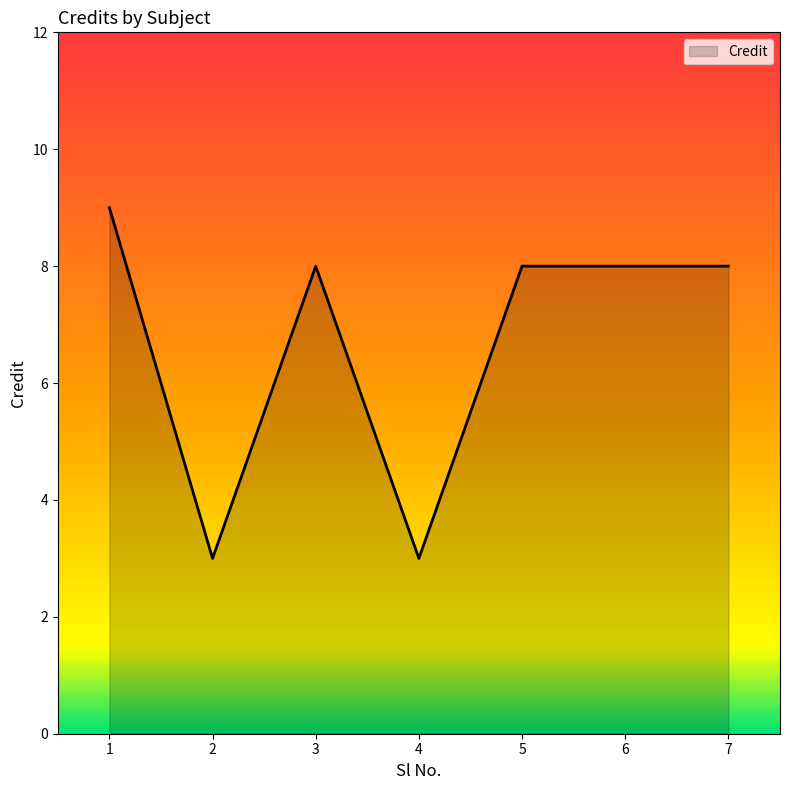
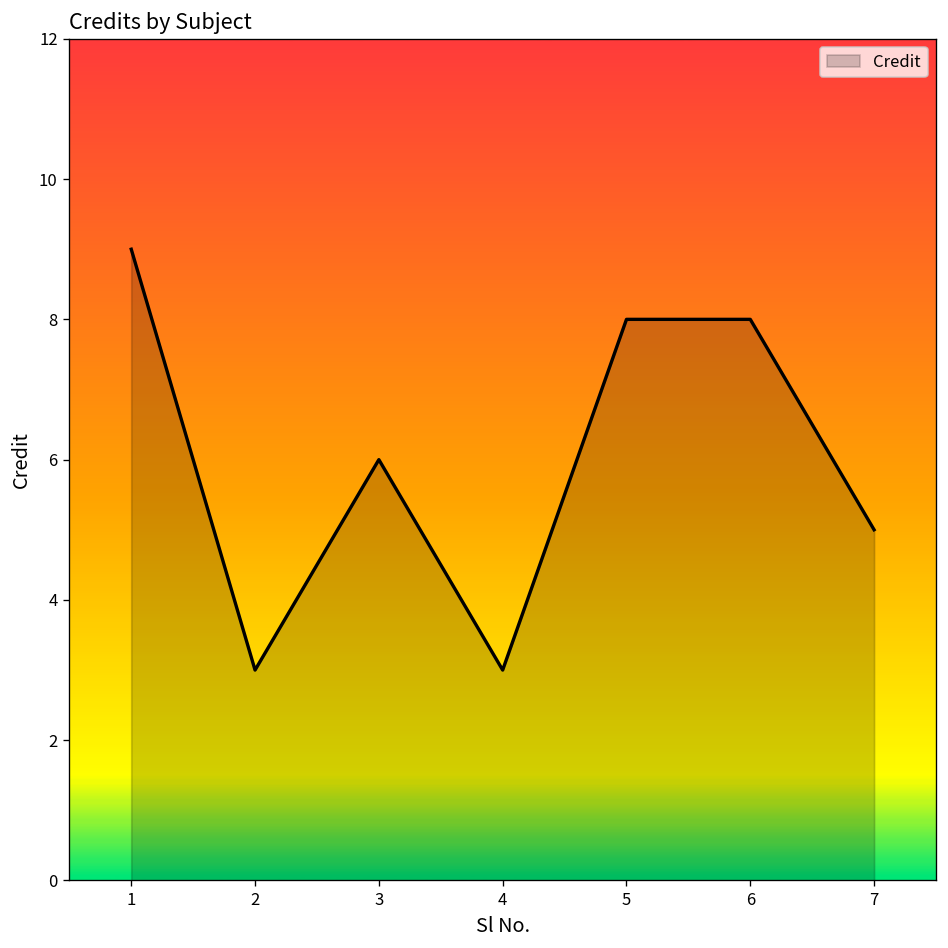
3: 8 -> 6
7: 8 -> 5
